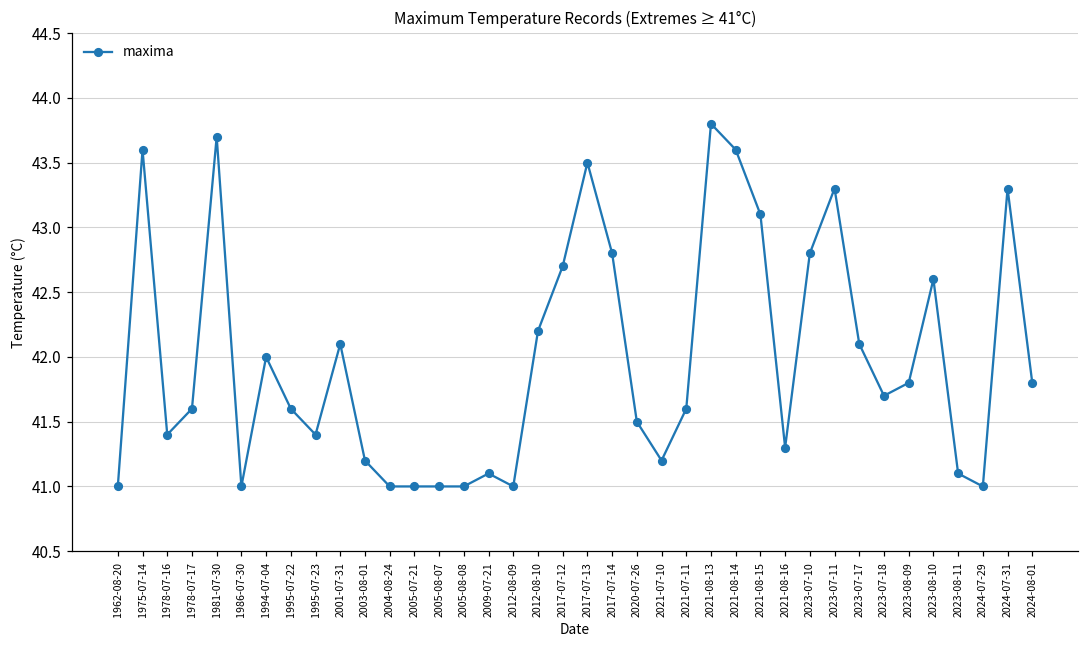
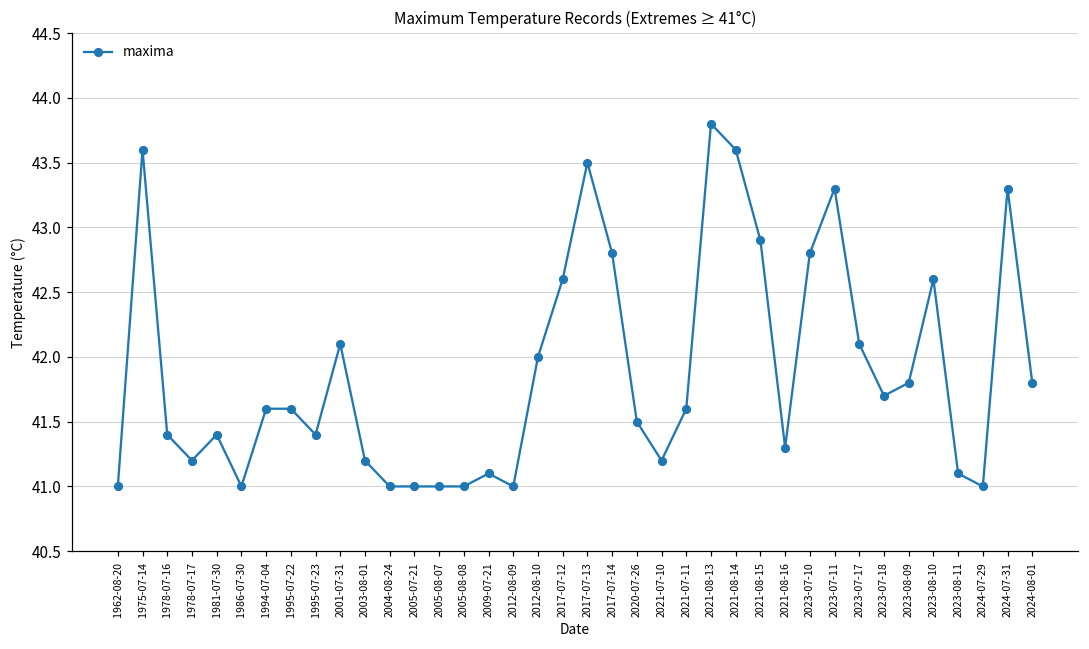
1978-07-17: 41.6 -> 41.2
1981-07-30: 43.7 -> 41.4
1994-07-04: 42.0 -> 41.6
2012-08-10: 42.2 -> 42.0
2017-07-12: 42.7 -> 42.6
2021-08-15: 43.1 -> 42.9
